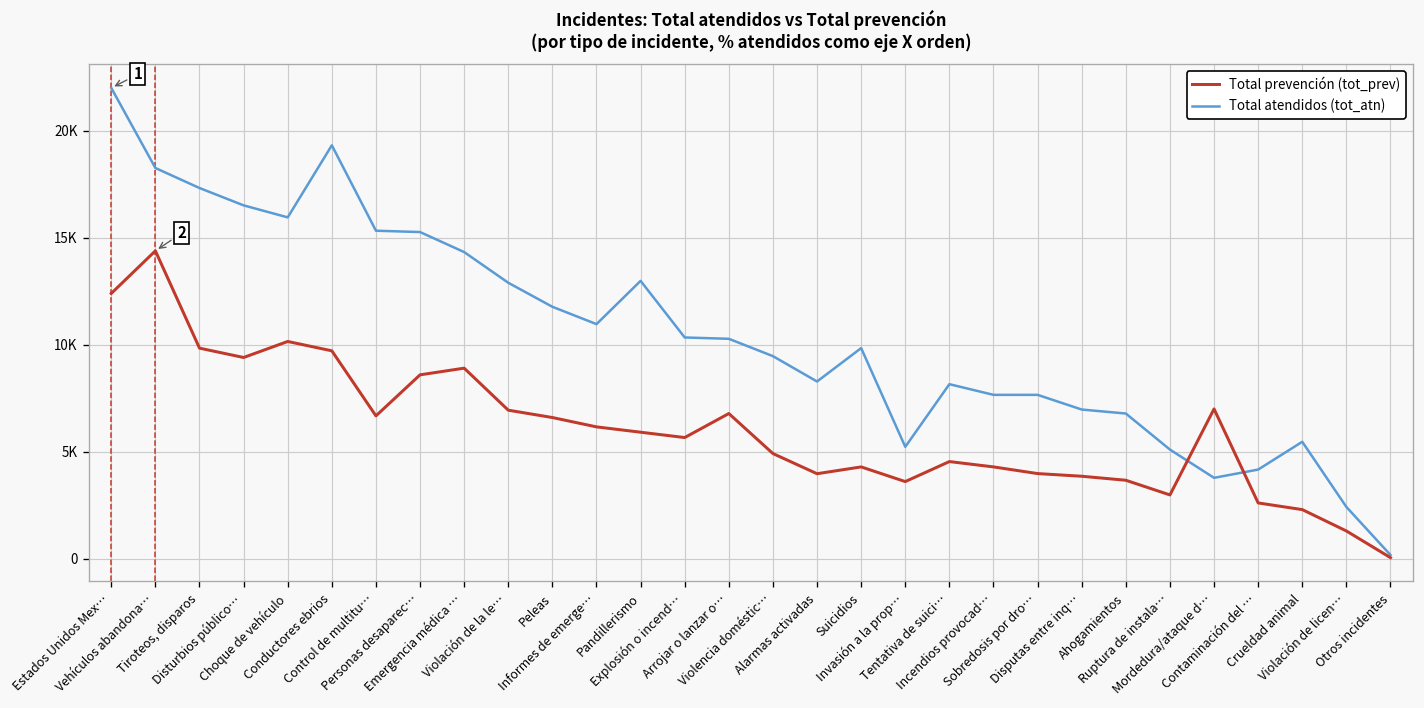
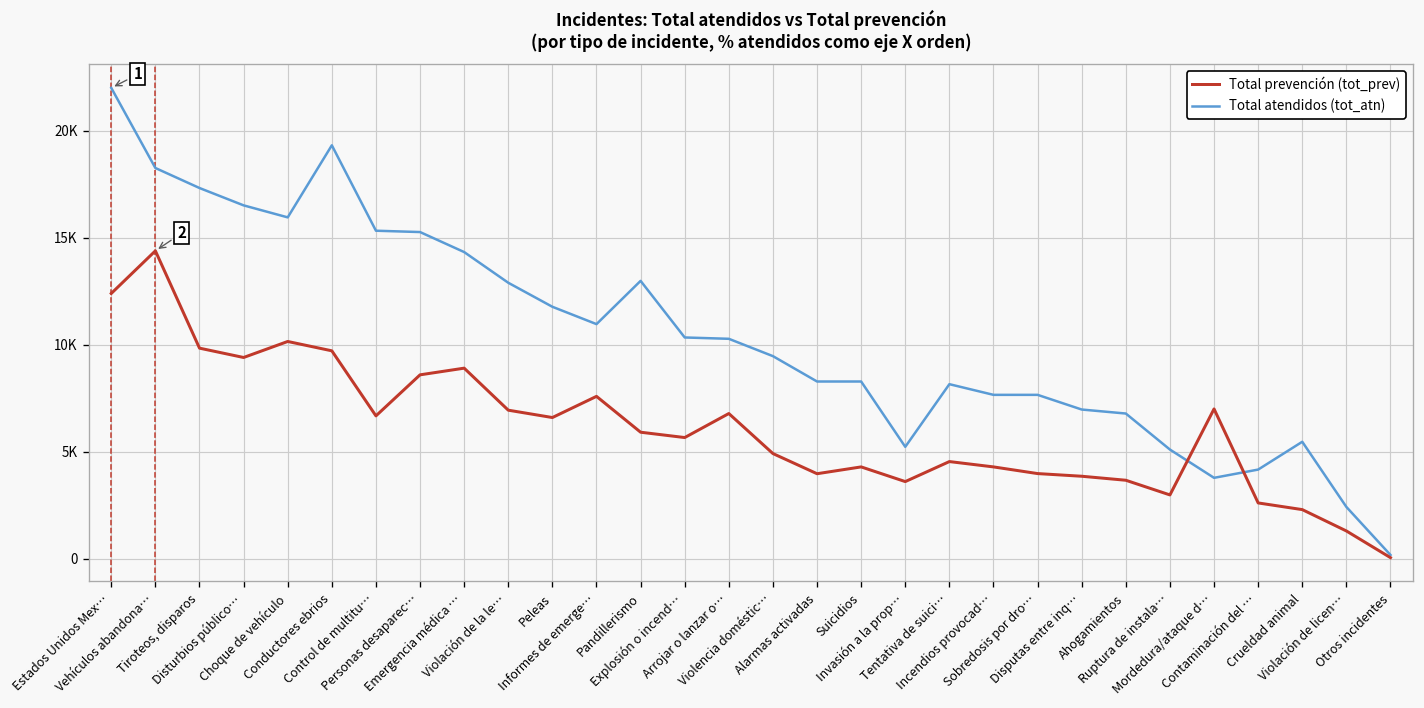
Total prevención (tot_prev), Informes de emerge…: 6200 -> 7600
Total atendidos (tot_atn), Suicidios: 9800 -> 8300
